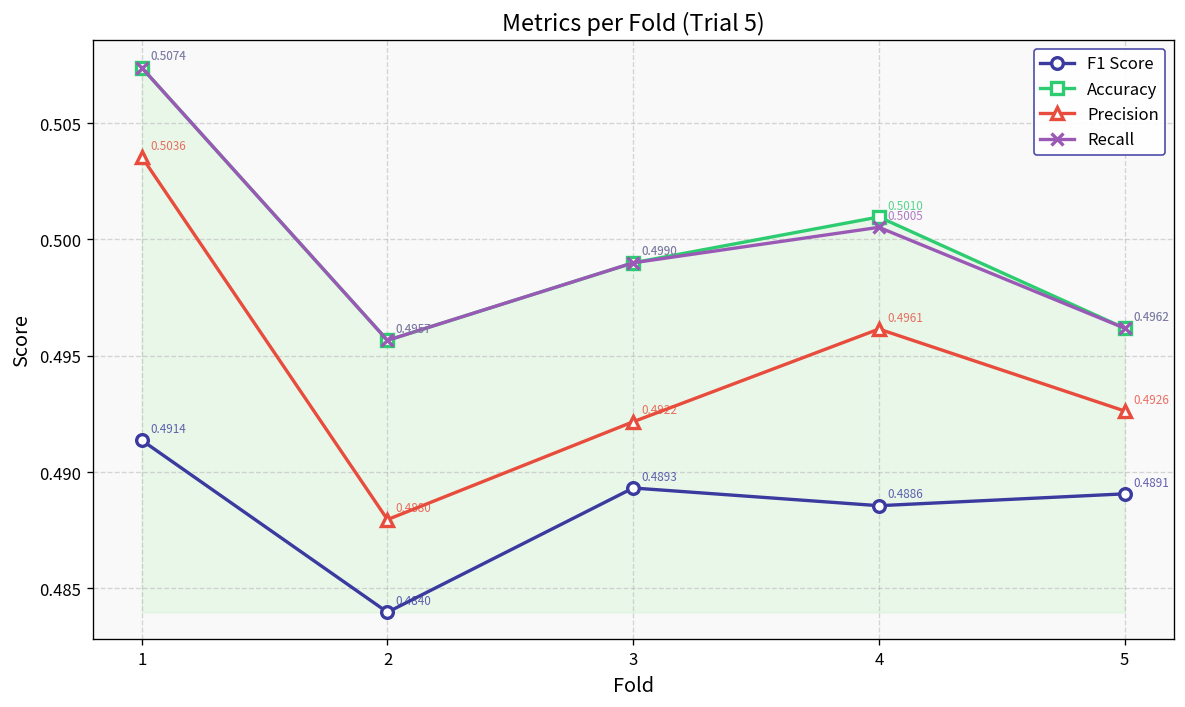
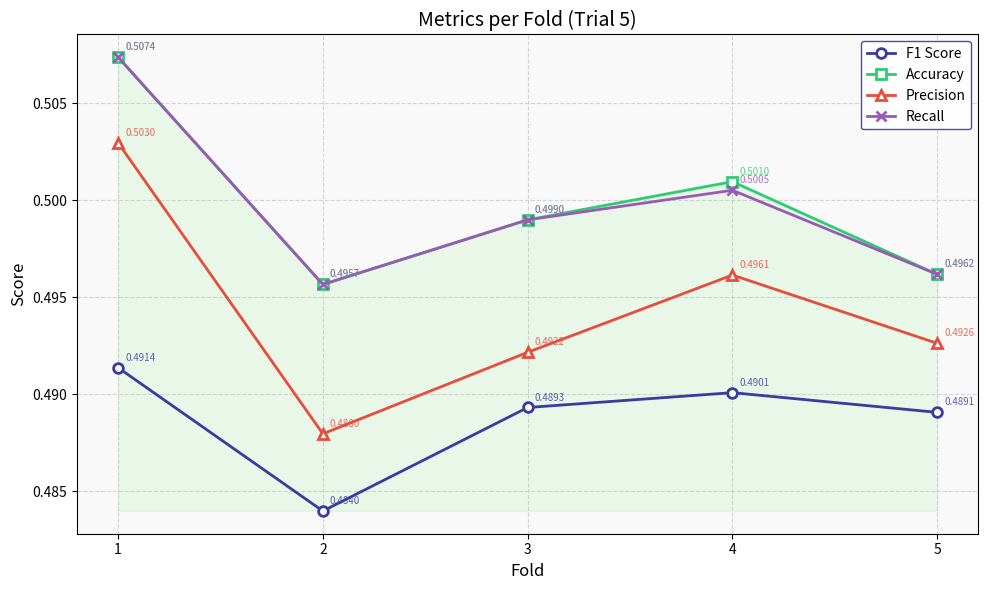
Precision, 1: 0.5036 -> 0.5030
F1 Score, 4: 0.4886 -> 0.4901
